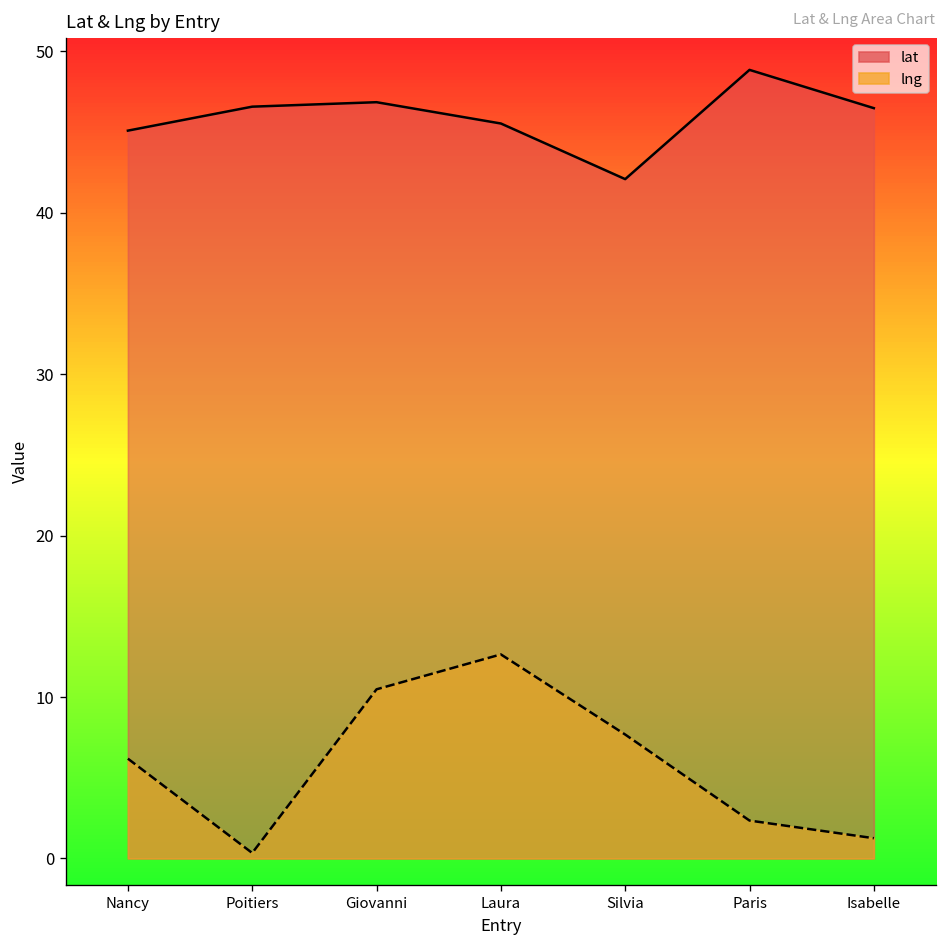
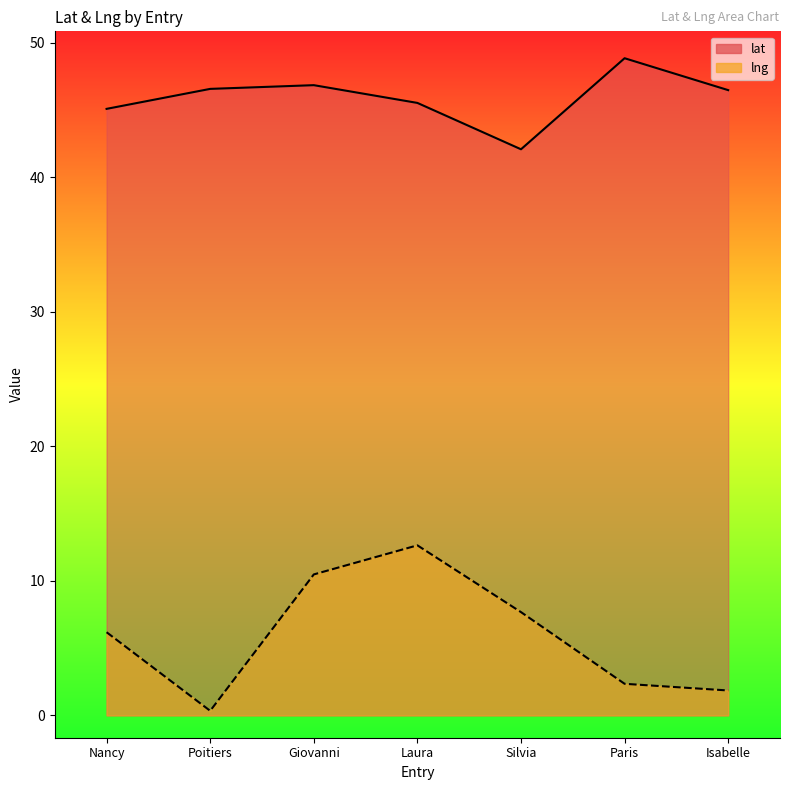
lng, Isabelle: 1.3 -> 1.9
